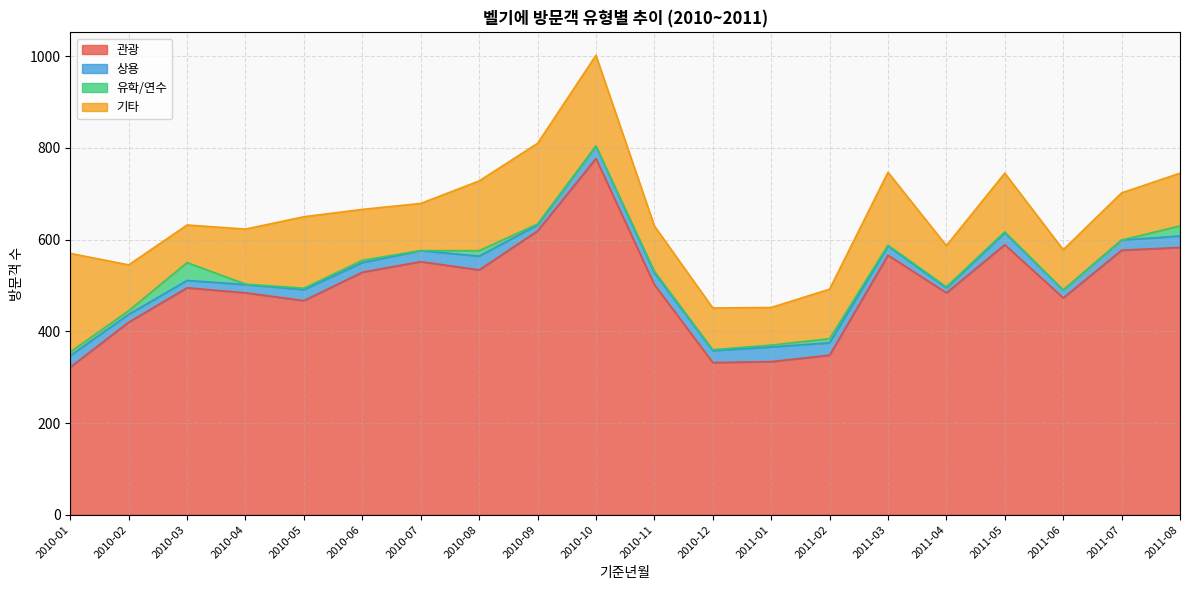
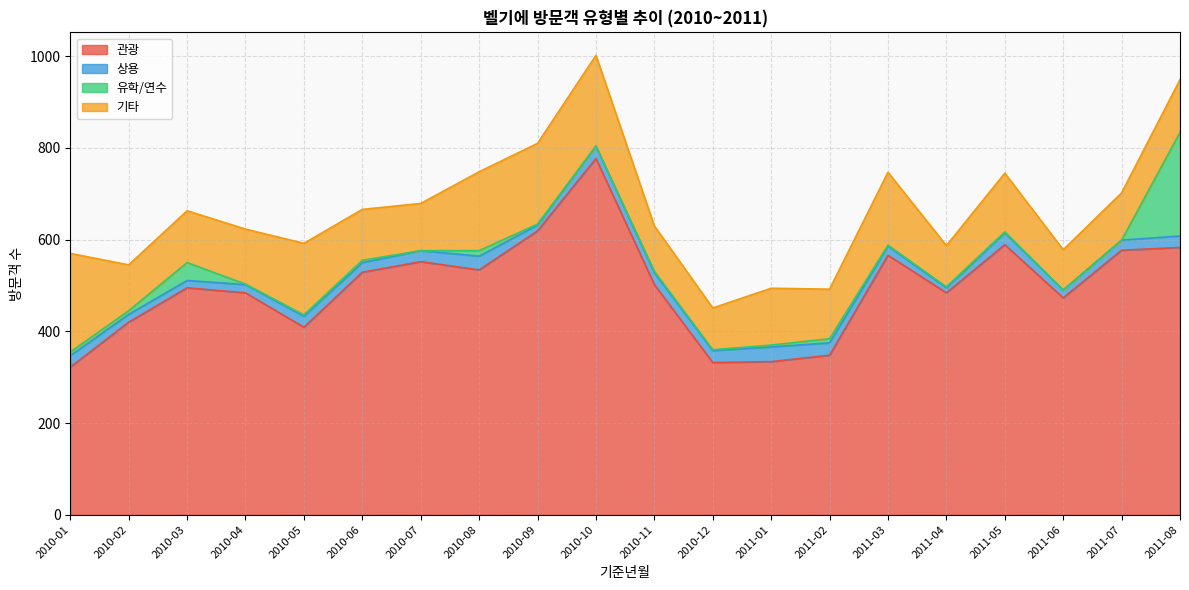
기타, 2010-03: 80 -> 110
관광, 2010-05: 470 -> 410
기타, 2010-08: 150 -> 170
기타, 2011-01: 80 -> 120
유학/연수, 2011-08: 20 -> 230
